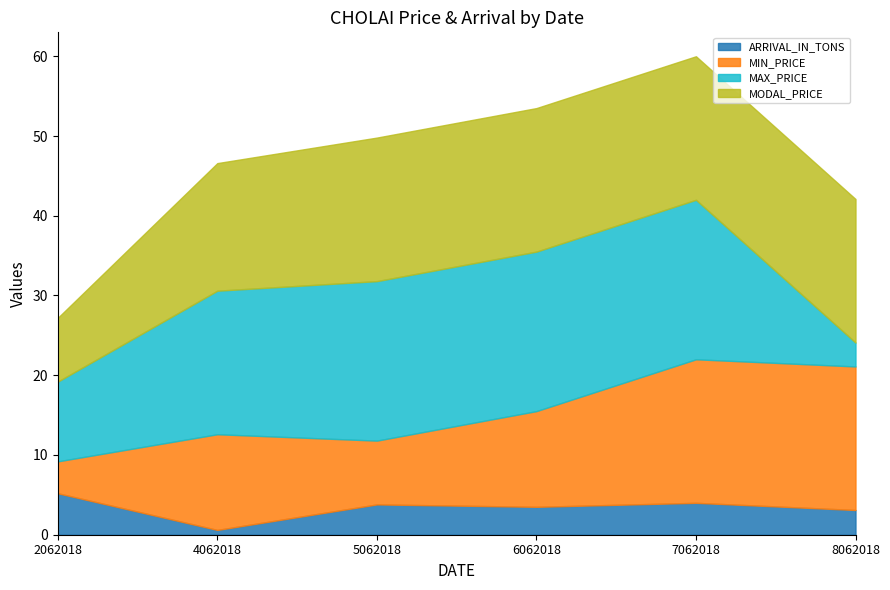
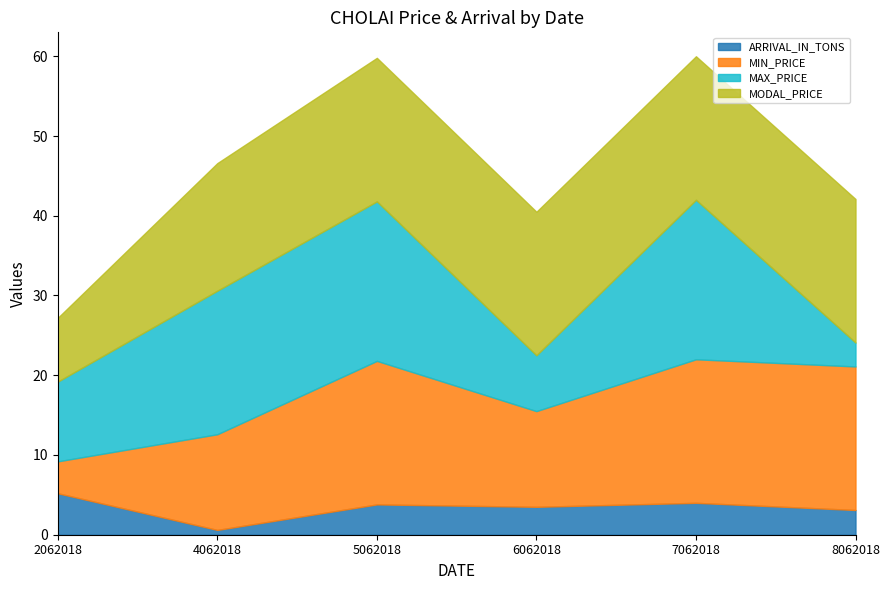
MIN_PRICE, 5062018: 8 -> 18
MAX_PRICE, 6062018: 20 -> 7
